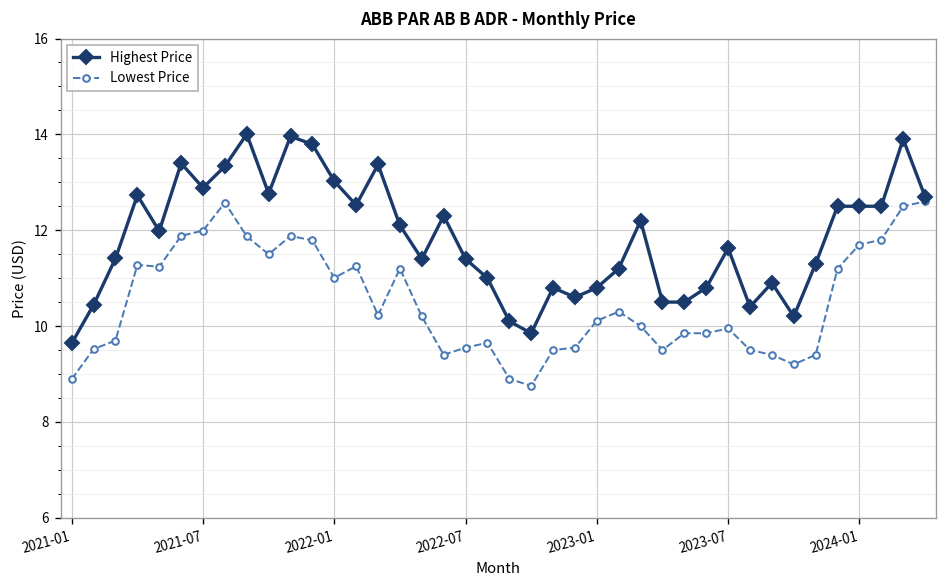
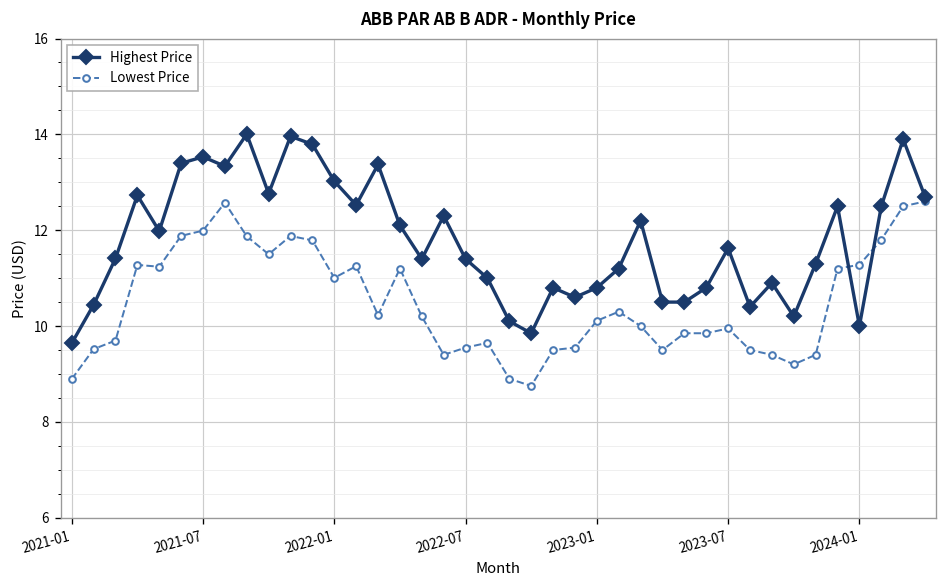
Highest Price, 2021-07: 12.9 -> 13.5
Highest Price, 2024-01: 12.5 -> 10.0
Lowest Price, 2024-01: 11.7 -> 11.3
